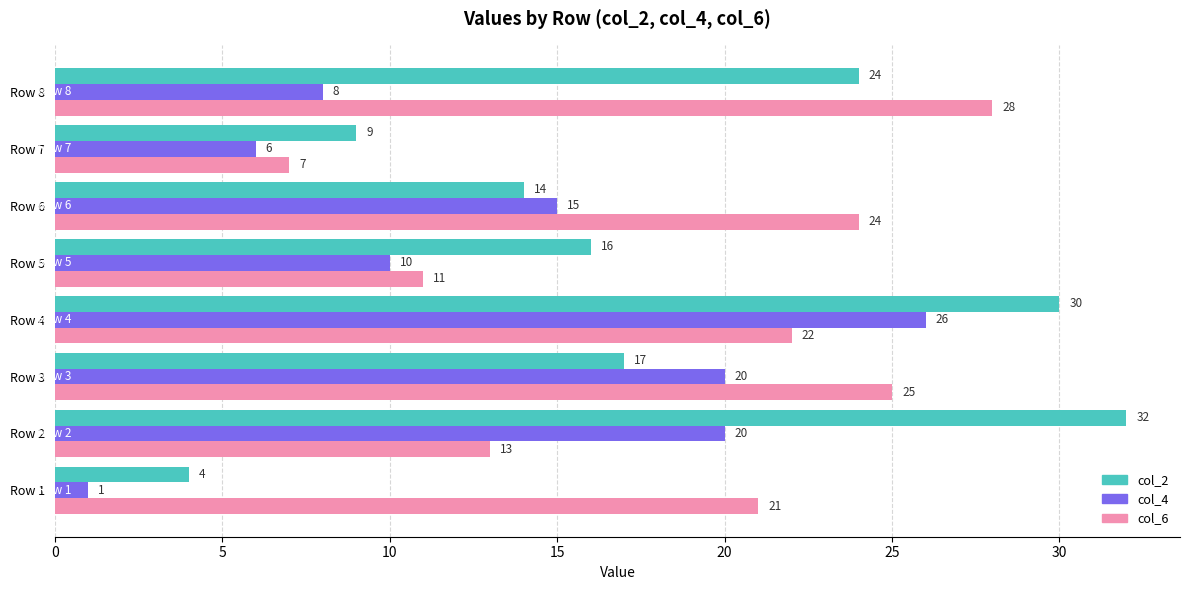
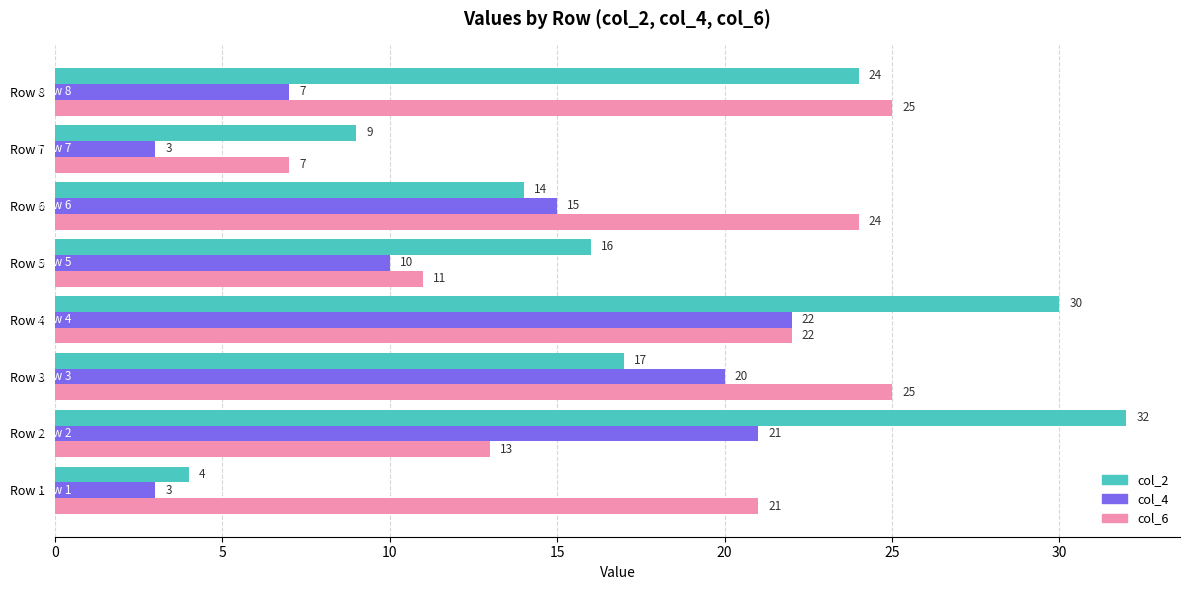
col_4, Row 8: 8 -> 7
col_6, Row 8: 28 -> 25
col_4, Row 7: 6 -> 3
col_4, Row 4: 26 -> 22
col_4, Row 2: 20 -> 21
col_4, Row 1: 1 -> 3
